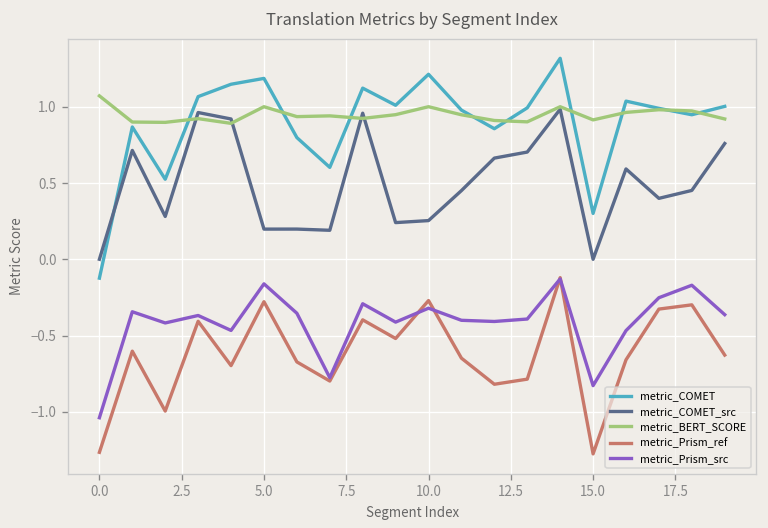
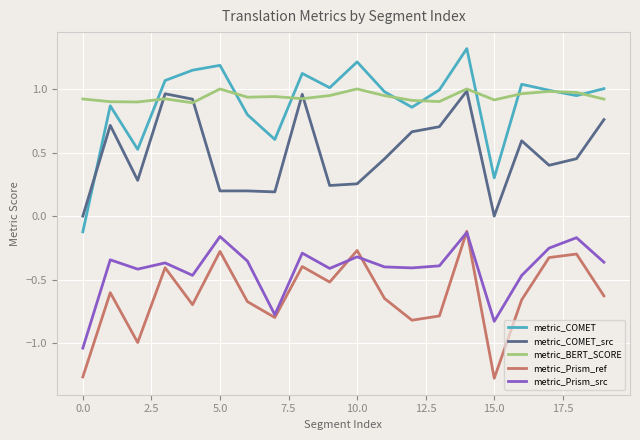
metric_BERT_SCORE, 0.0: 1.07 -> 0.92
